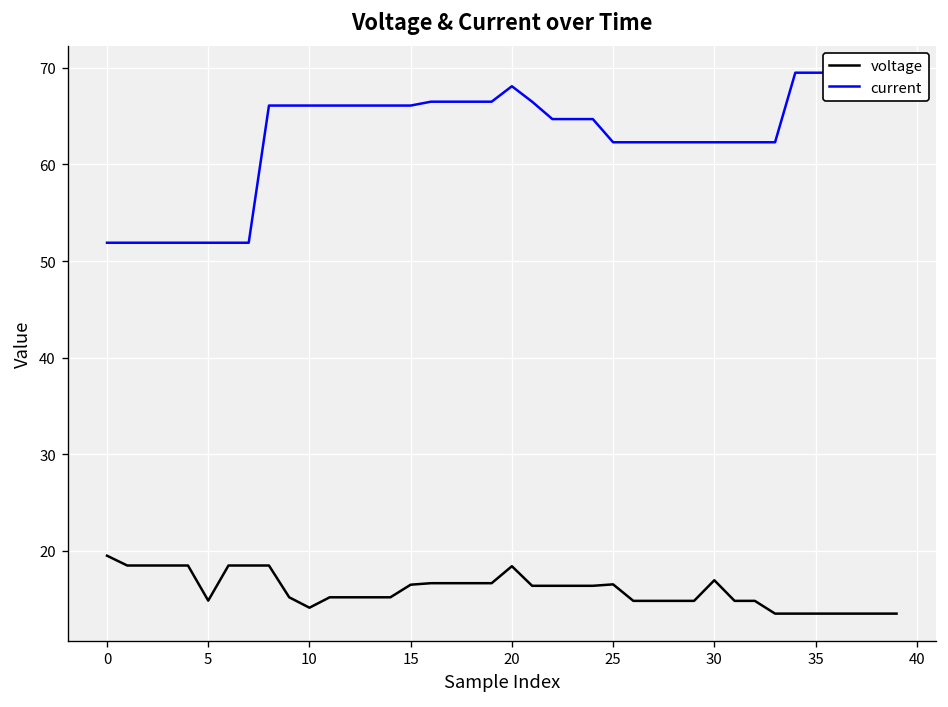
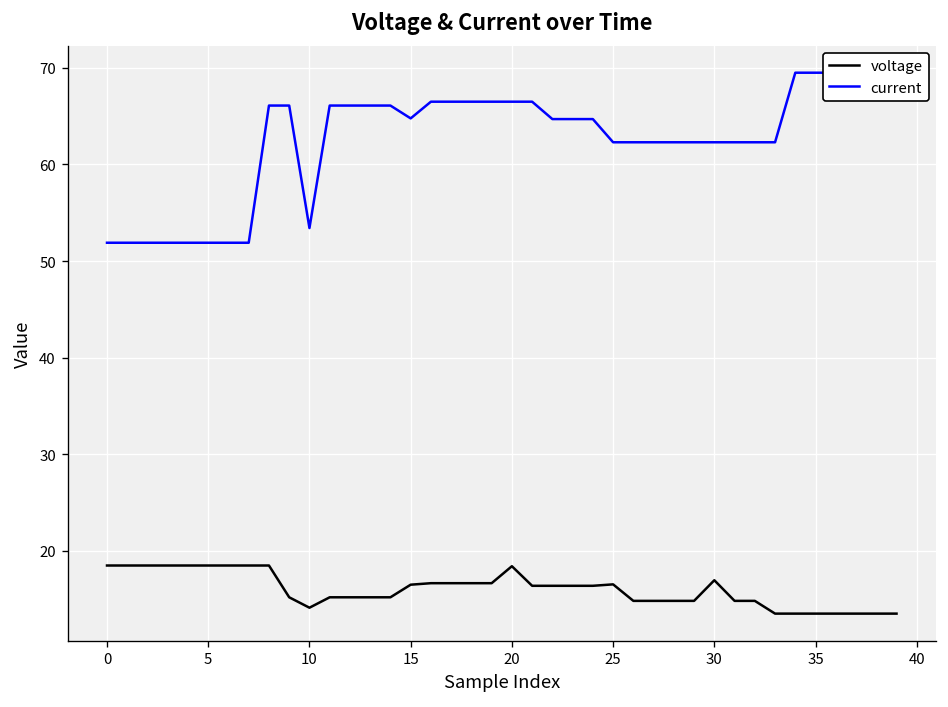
voltage, 0: 20 -> 18
voltage, 5: 15 -> 18
current, 10: 66 -> 53
current, 15: 66 -> 65
current, 20: 68 -> 67
